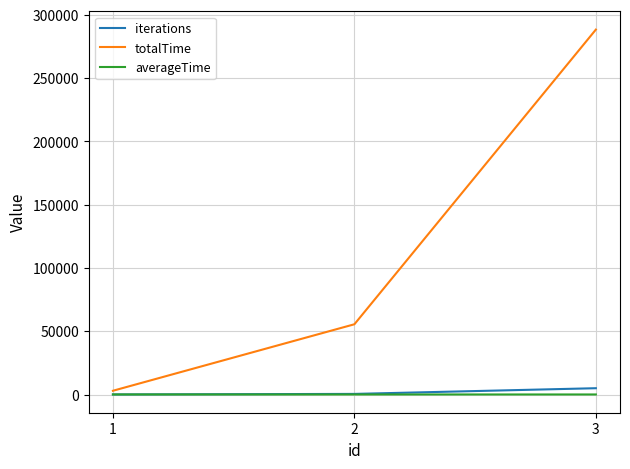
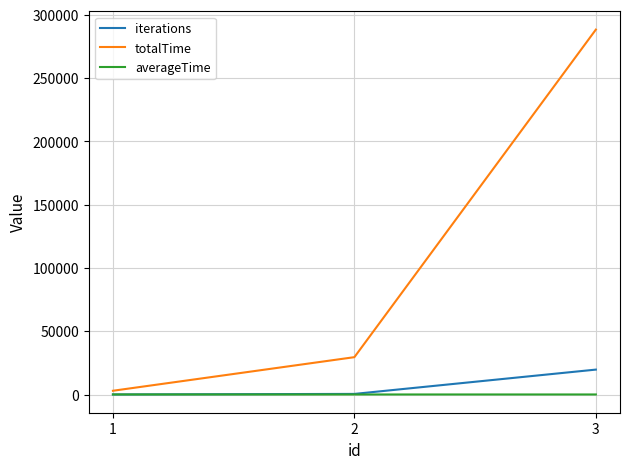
totalTime, 2: 56000 -> 30000
iterations, 3: 5000 -> 20000
